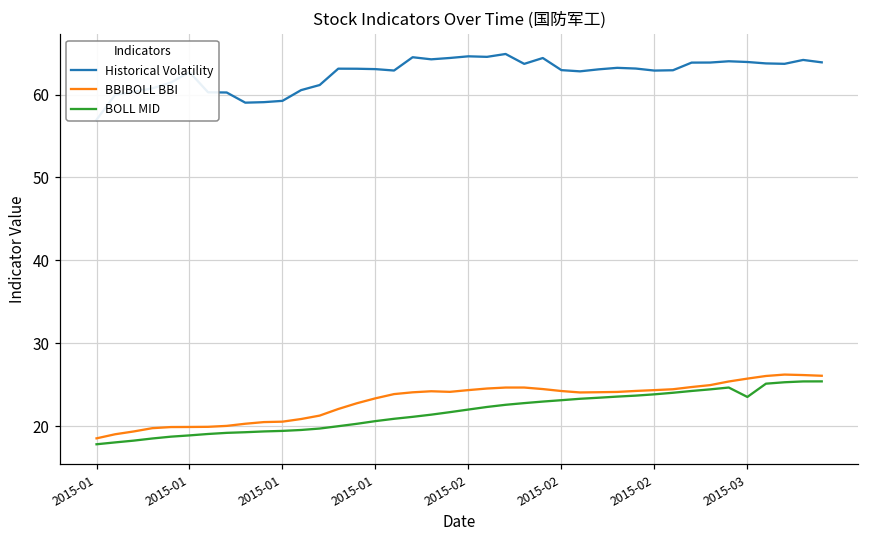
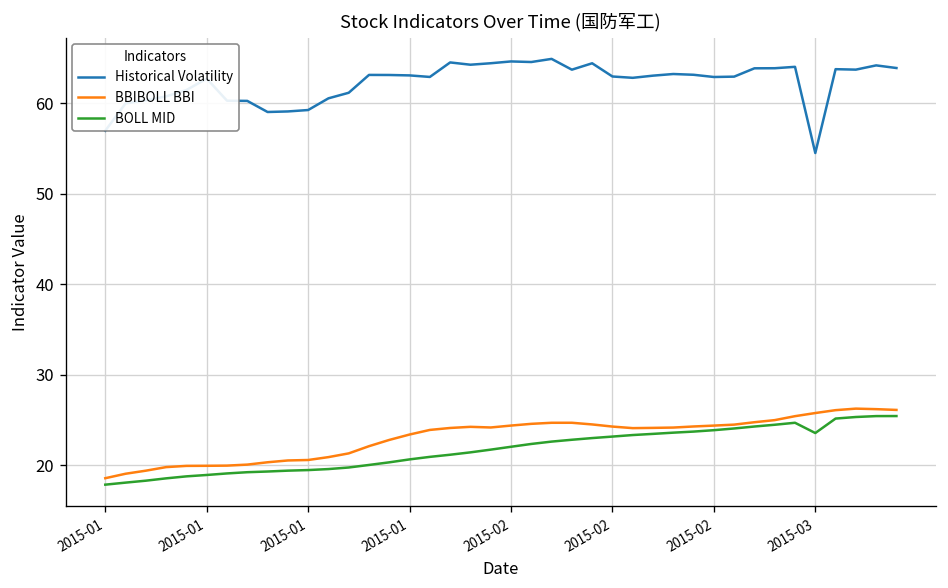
Historical Volatility, 2015-03: 64 -> 54
